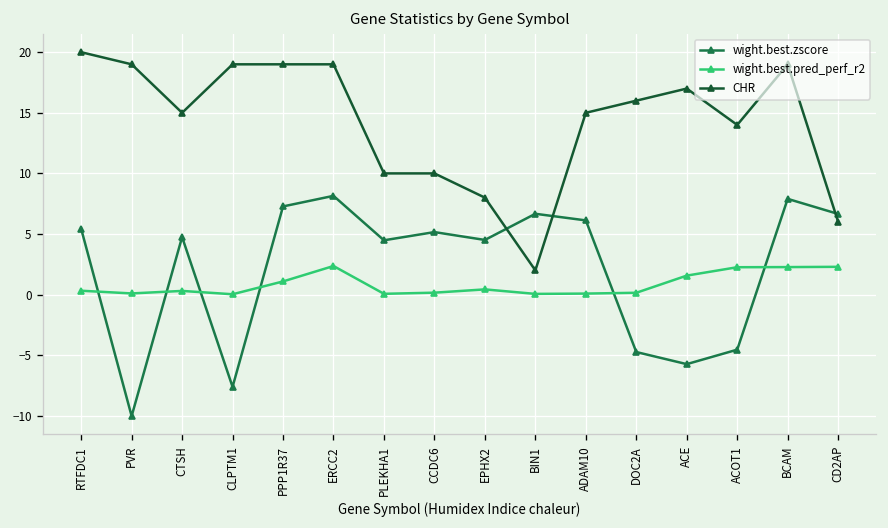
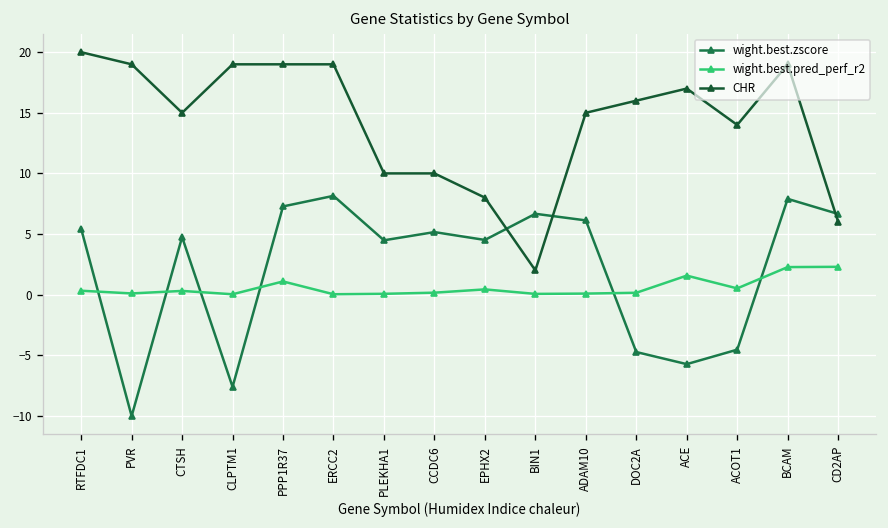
wight.best.pred_perf_r2, ERCC2: 2.4 -> 0.0
wight.best.pred_perf_r2, ACOT1: 2.3 -> 0.5
